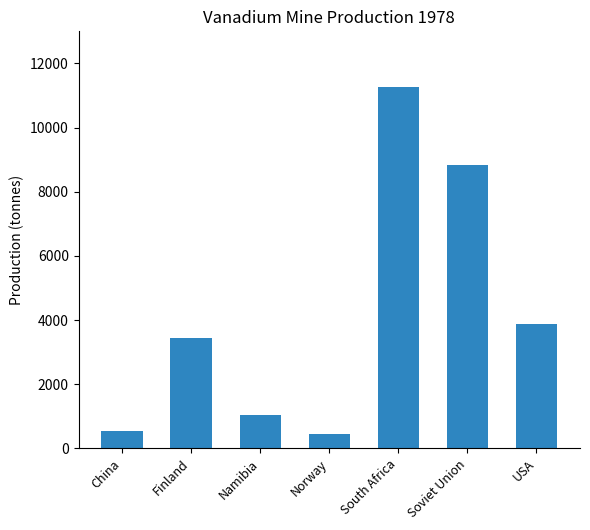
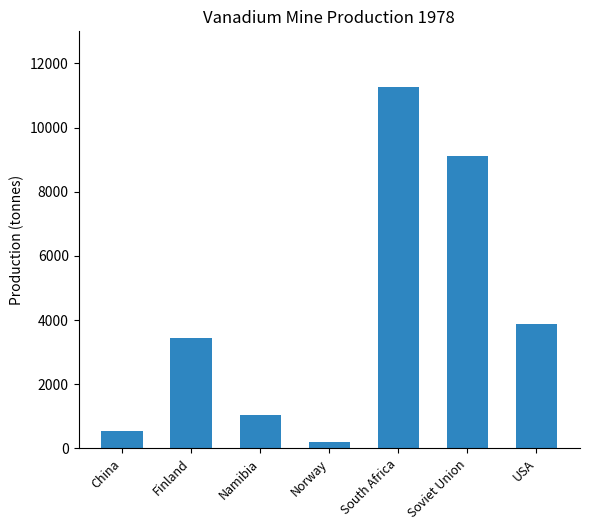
Norway: 500 -> 200
Soviet Union: 8800 -> 9100
